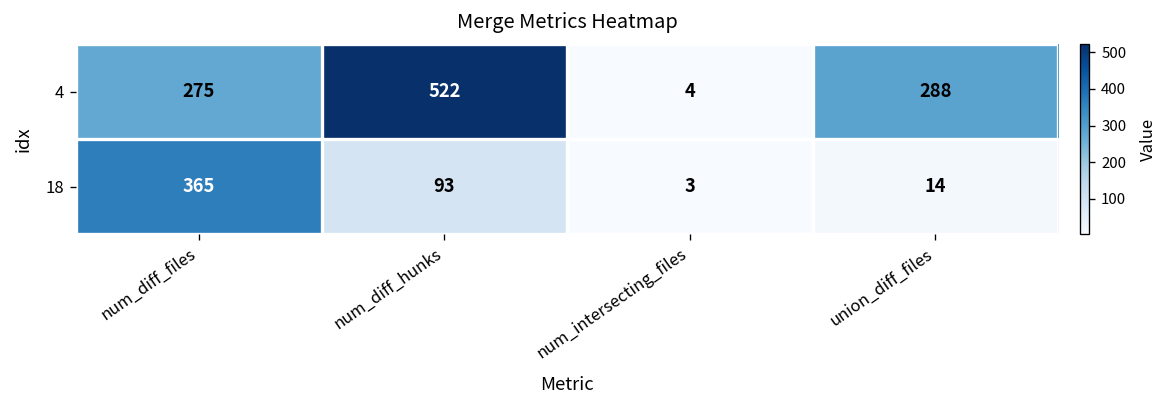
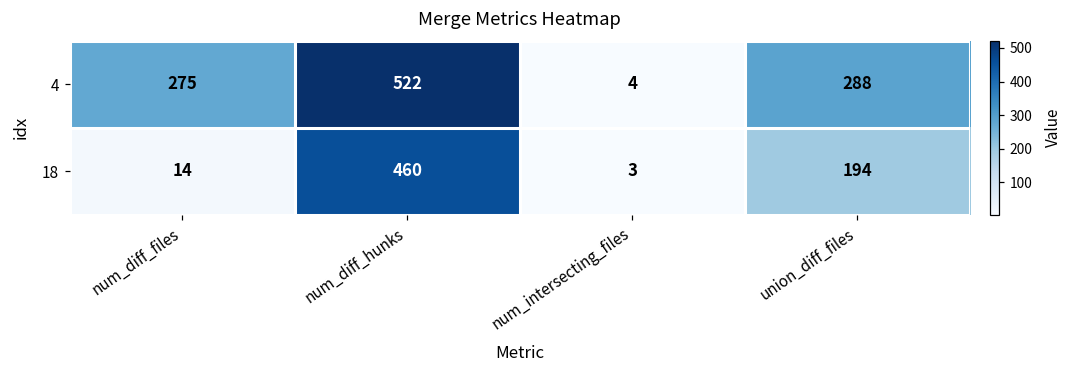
18, num_diff_files: 365 -> 14
18, num_diff_hunks: 93 -> 460
18, union_diff_files: 14 -> 194
